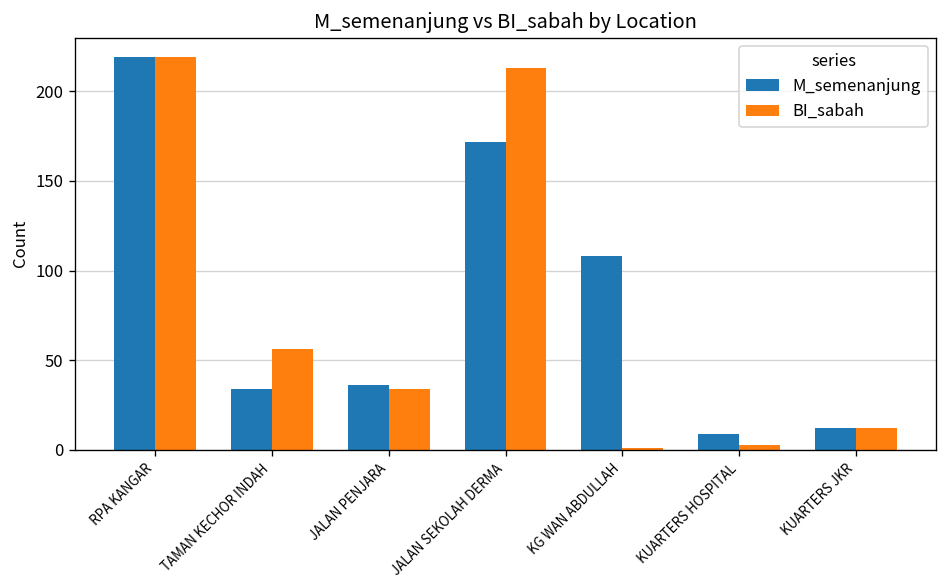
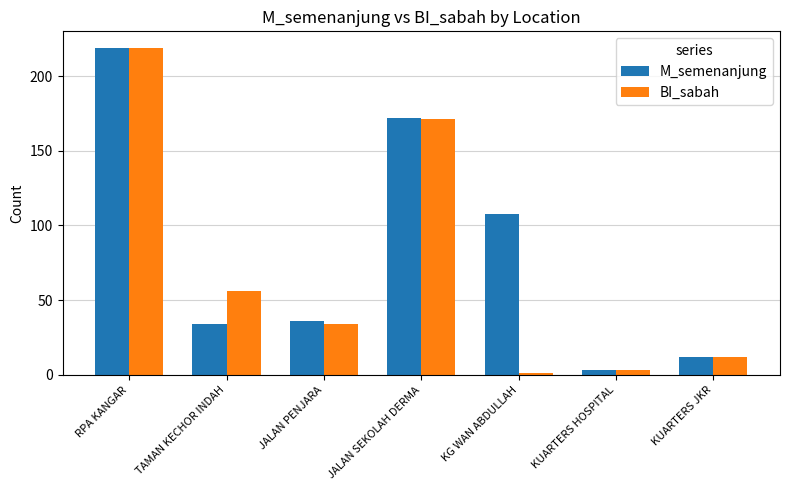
BI_sabah, JALAN SEKOLAH DERMA: 213 -> 171
M_semenanjung, KUARTERS HOSPITAL: 9 -> 3
